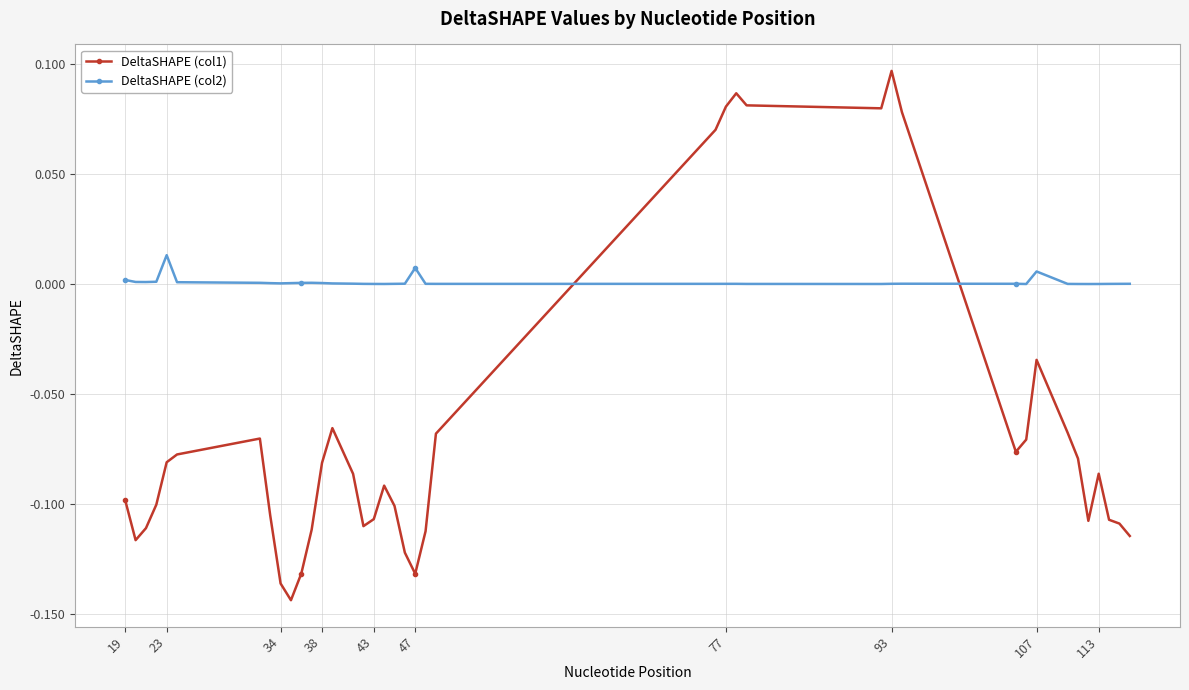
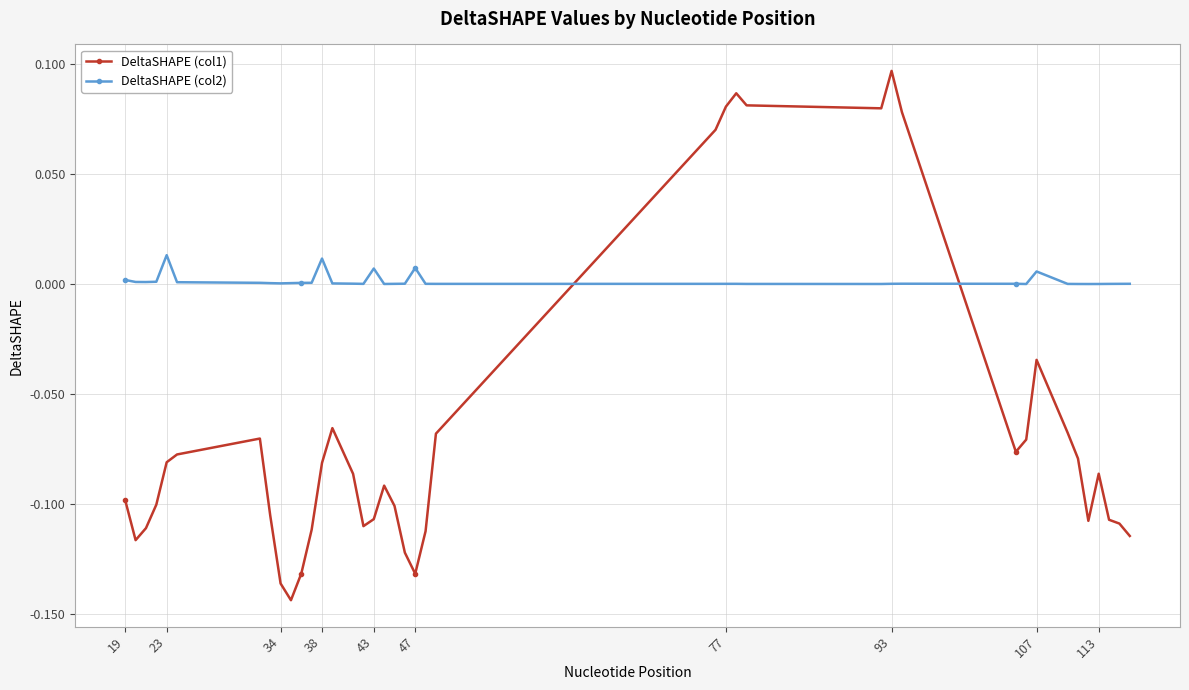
DeltaSHAPE (col2), 38: 0.001 -> 0.012
DeltaSHAPE (col2), 43: 0.000 -> 0.007
